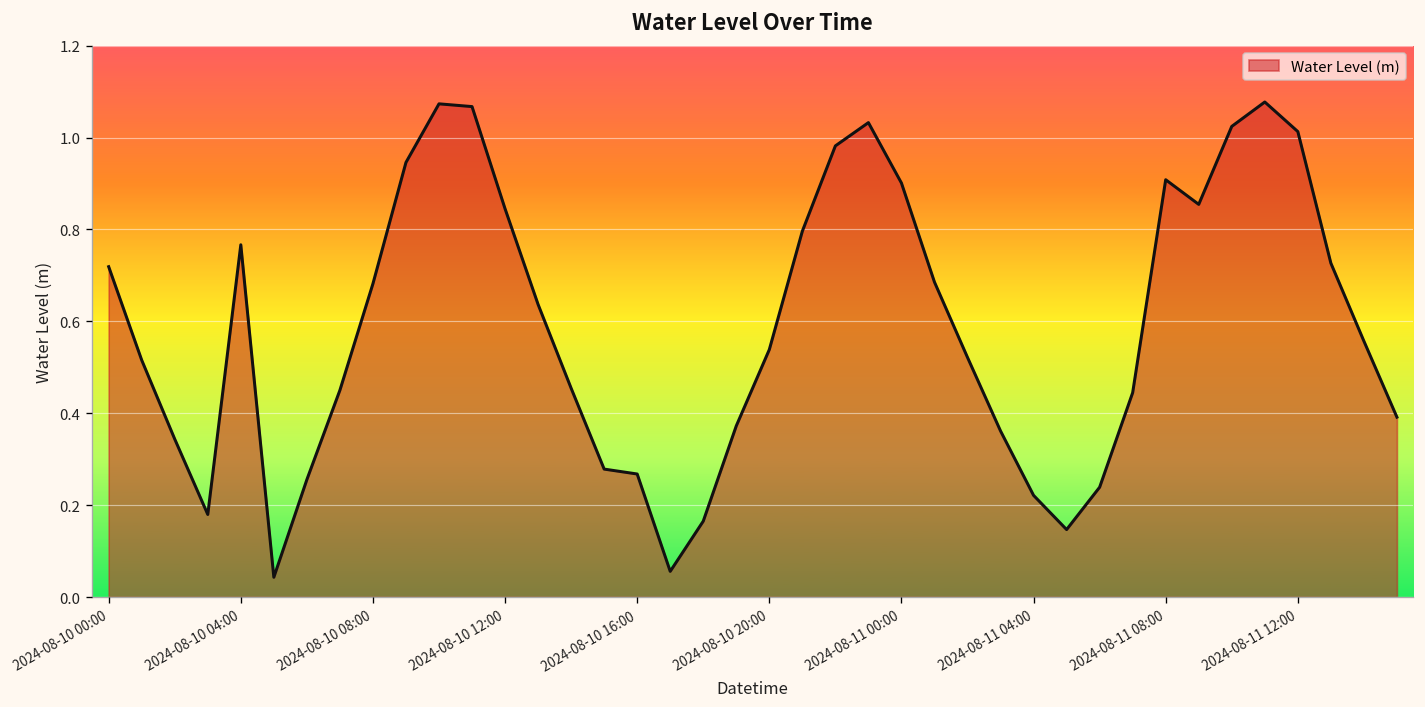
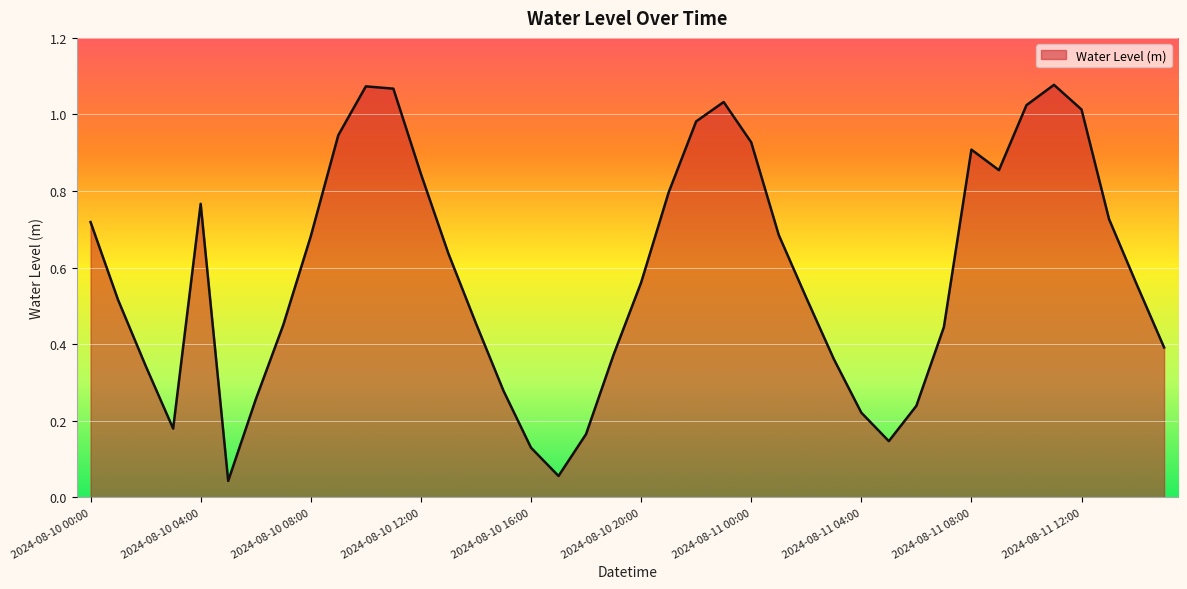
2024-08-10 16:00: 0.27 -> 0.13
2024-08-10 20:00: 0.54 -> 0.56
2024-08-11 00:00: 0.90 -> 0.93
